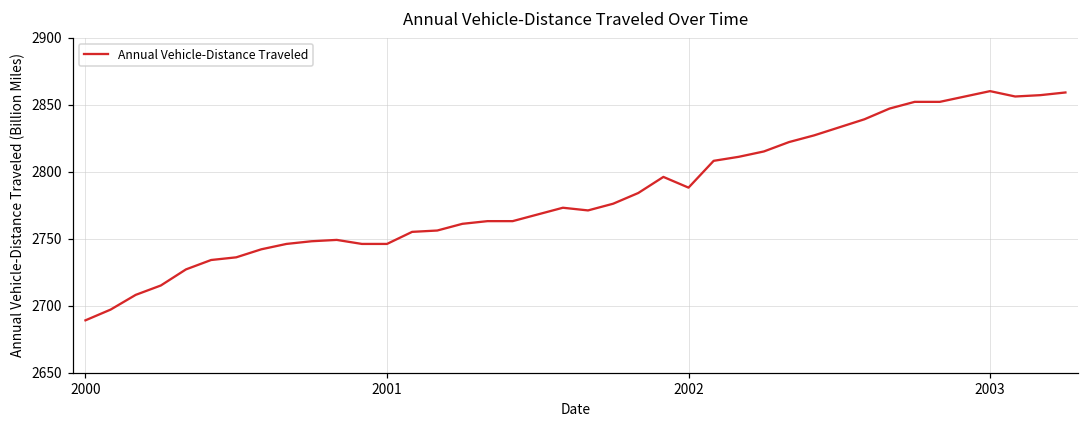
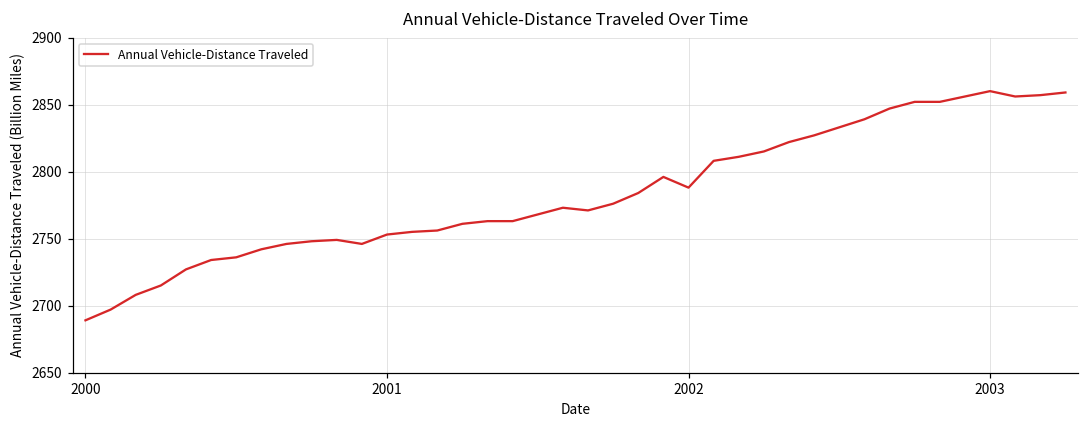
2001: 2746 -> 2753
